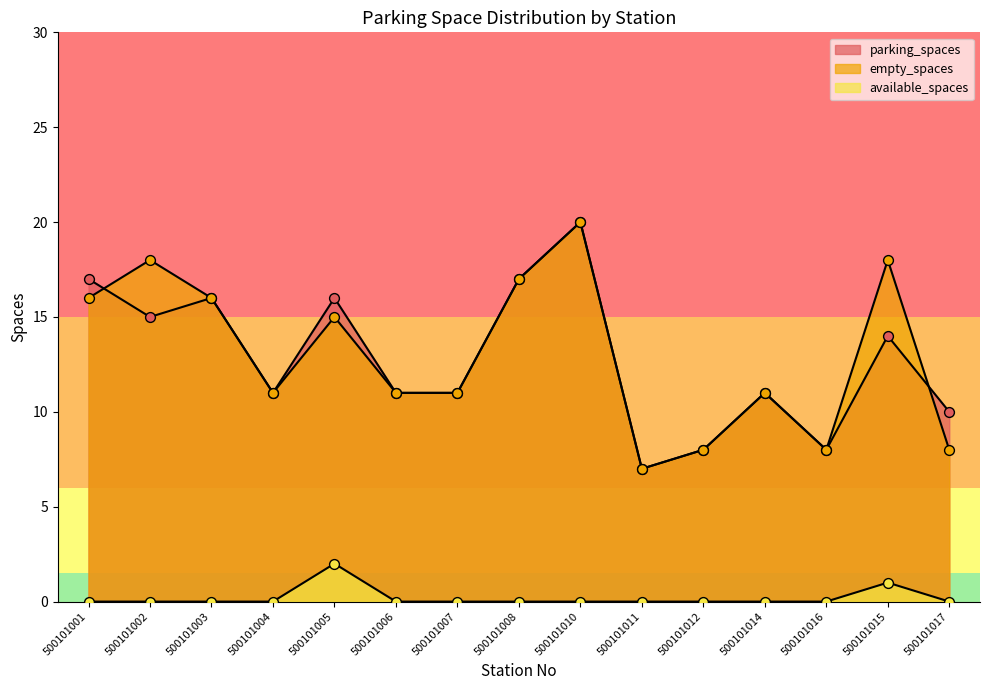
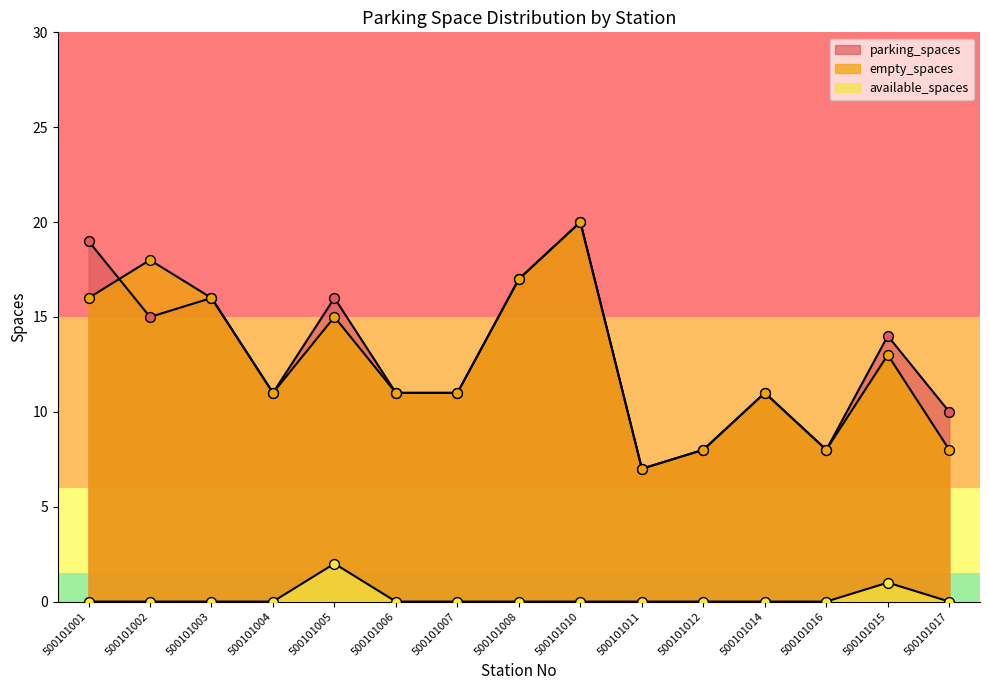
parking_spaces, 500101001: 17 -> 19
empty_spaces, 500101015: 18 -> 13
